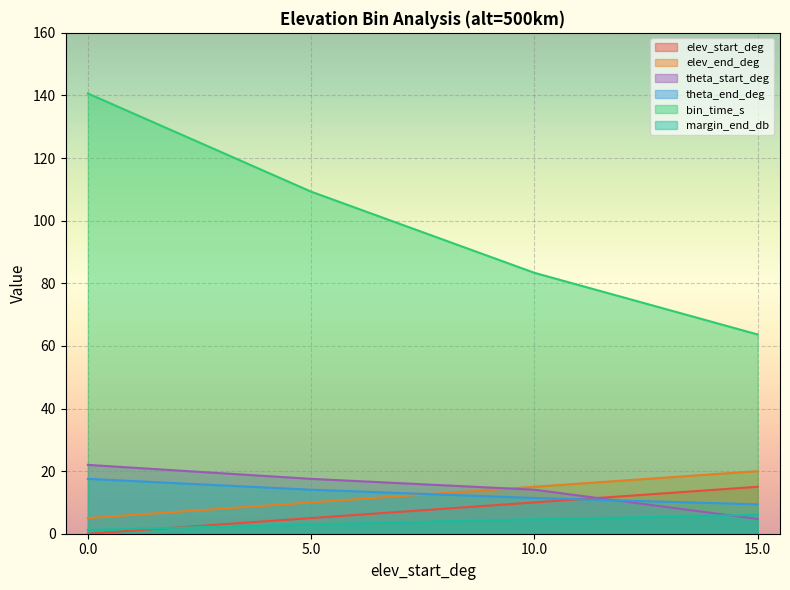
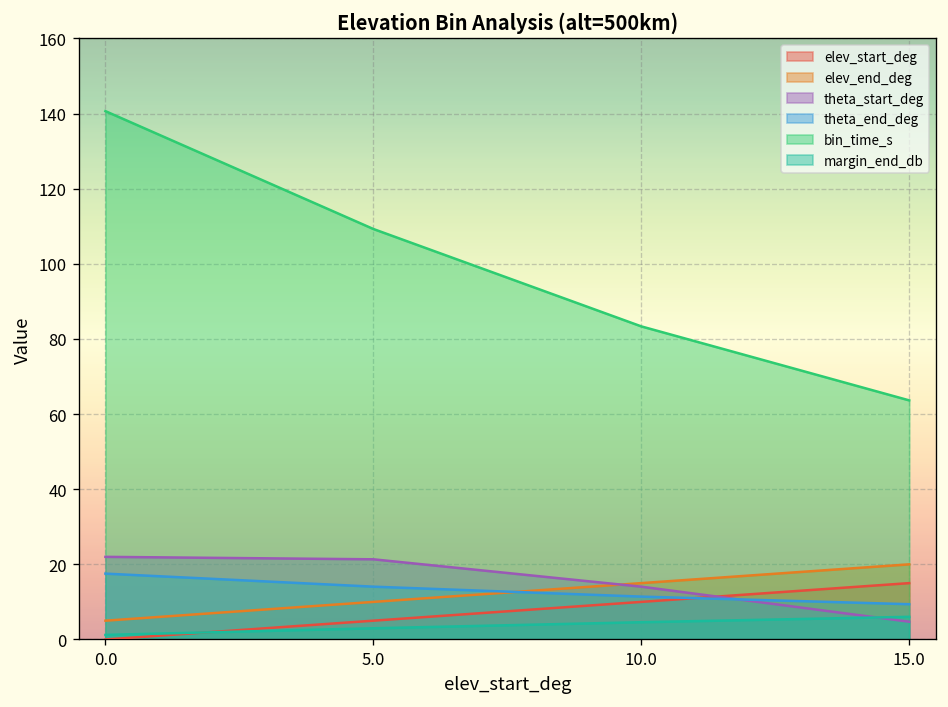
theta_start_deg, 5.0: 18 -> 21
